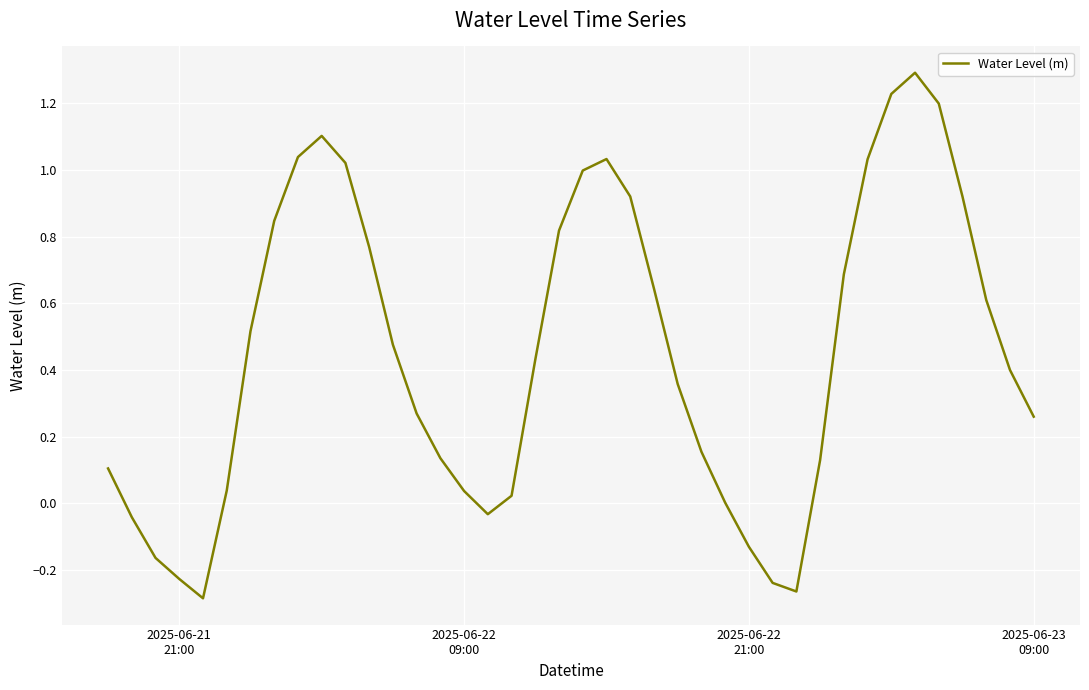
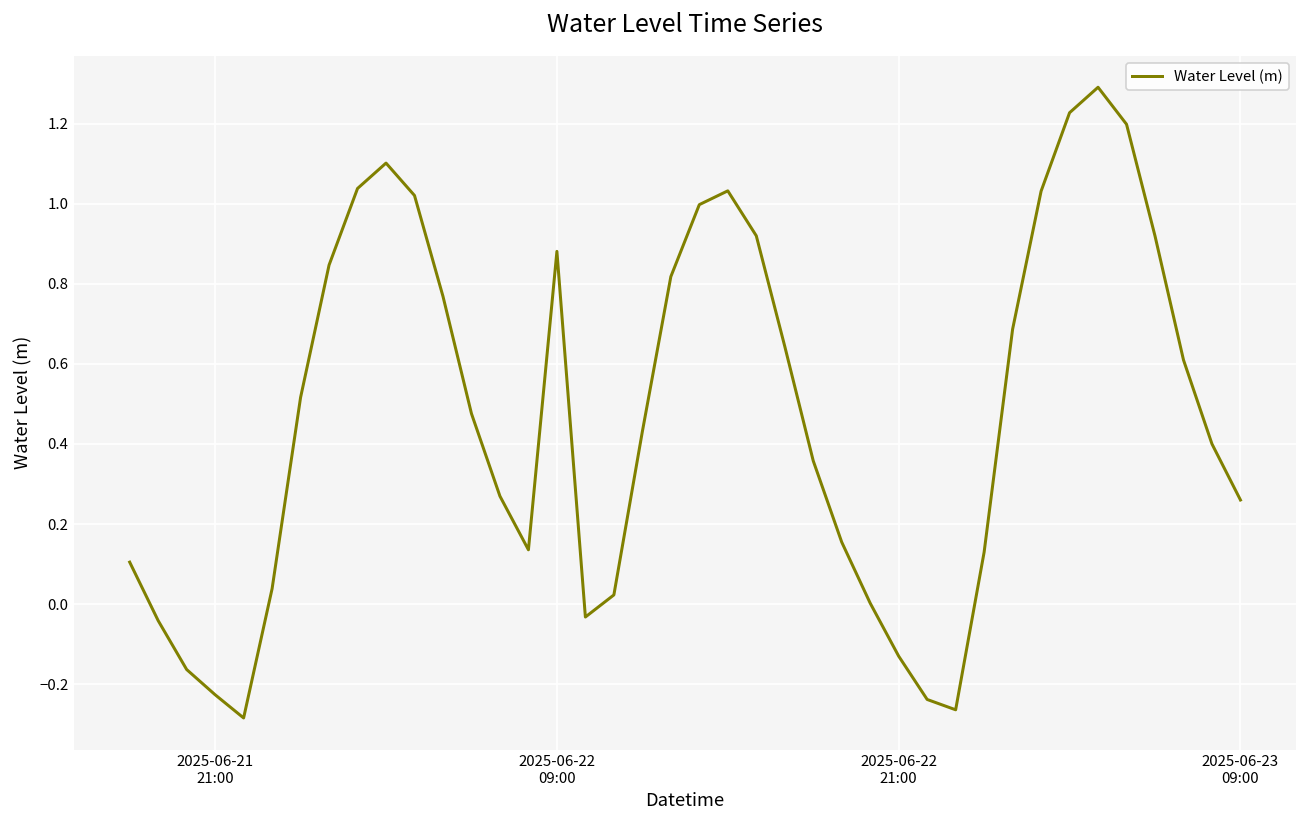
2025-06-22 09:00: 0.04 -> 0.88
